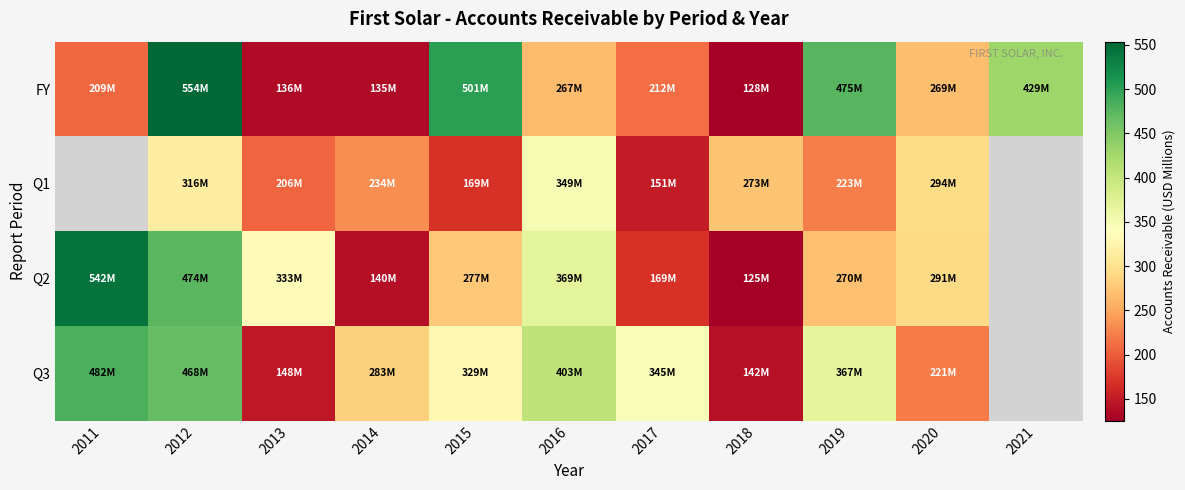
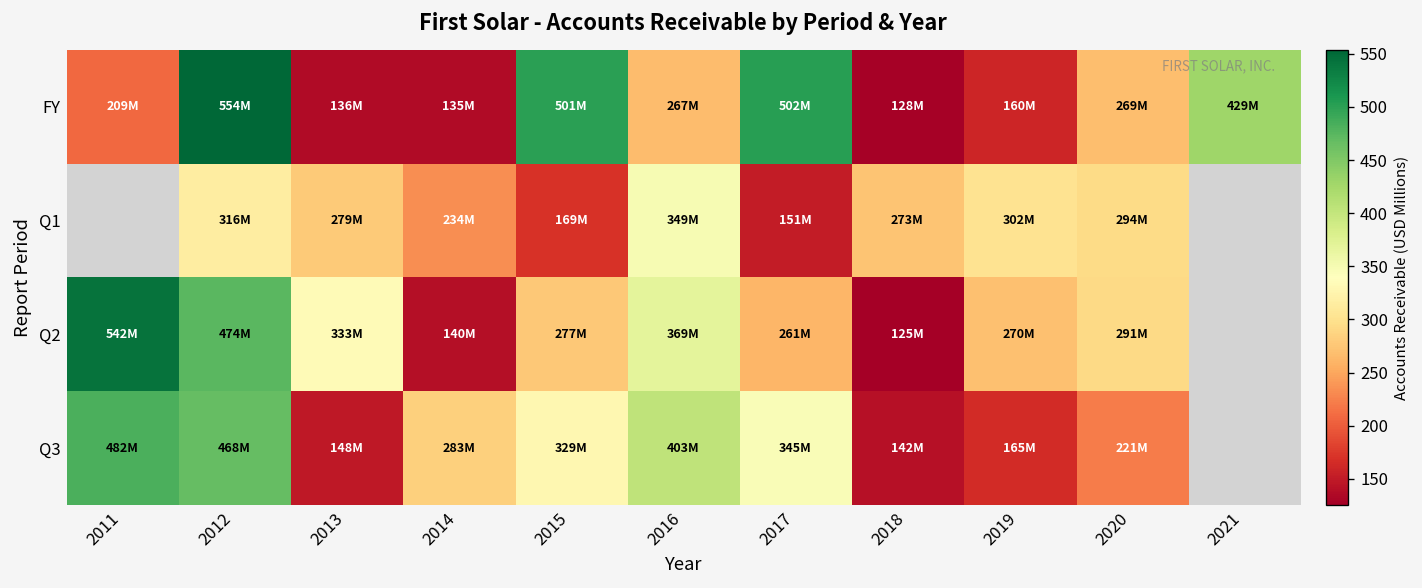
FY, 2017: 212M -> 502M
FY, 2019: 475M -> 160M
Q1, 2013: 206M -> 279M
Q1, 2019: 223M -> 302M
Q2, 2017: 169M -> 261M
Q3, 2019: 367M -> 165M
